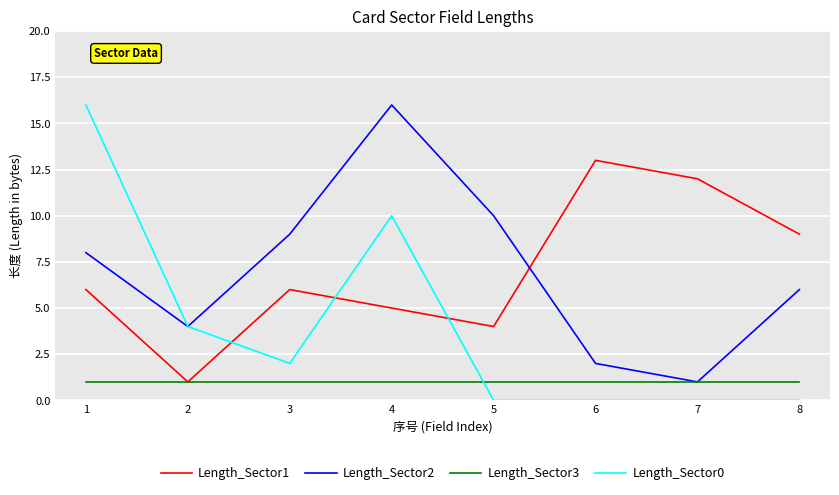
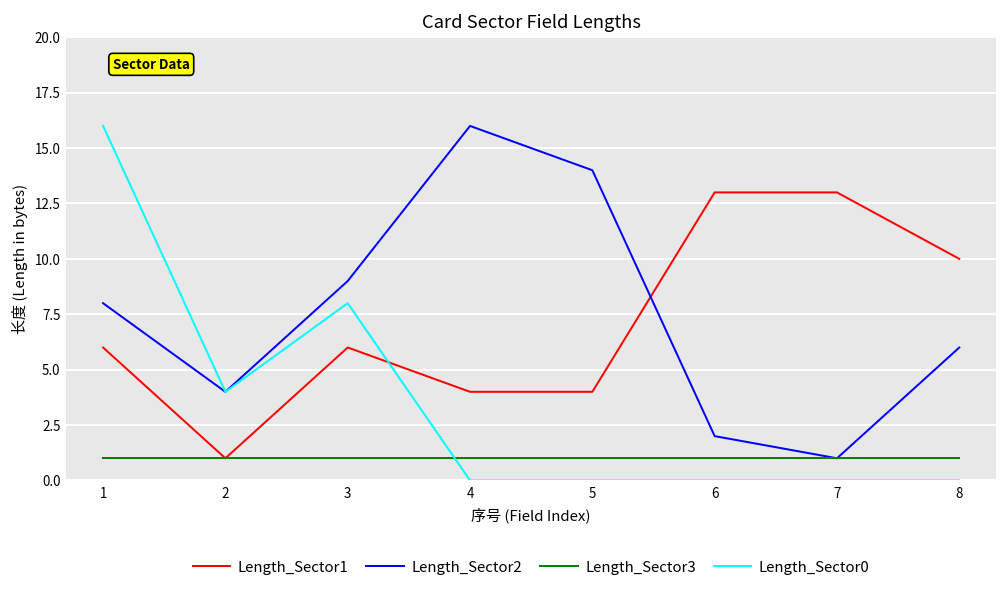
Length_Sector0, 3: 2 -> 8
Length_Sector1, 4: 5 -> 4
Length_Sector0, 4: 10 -> 0
Length_Sector2, 5: 10 -> 14
Length_Sector1, 7: 12 -> 13
Length_Sector1, 8: 9 -> 10
